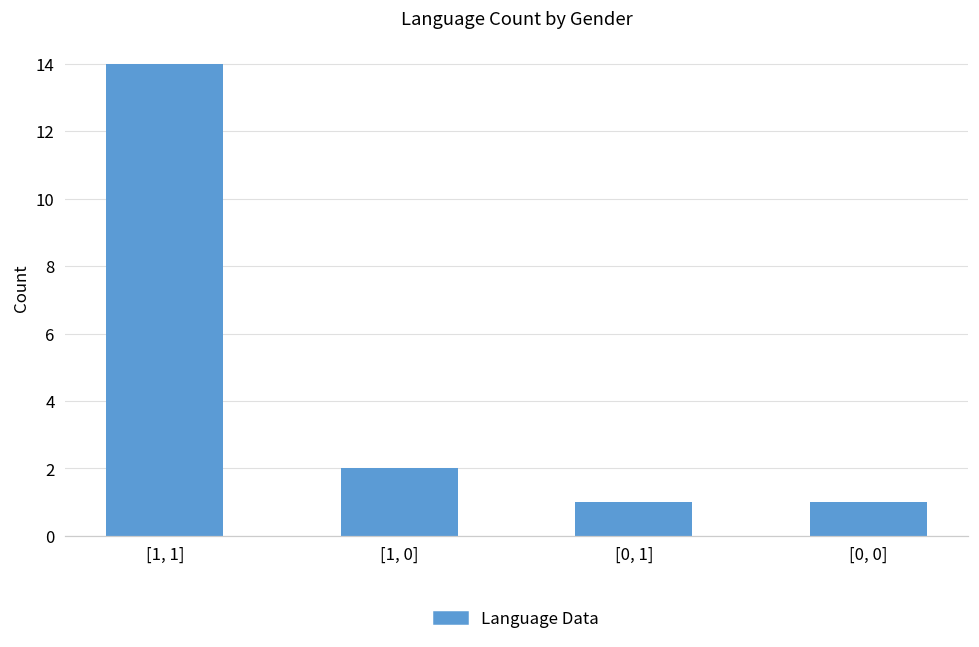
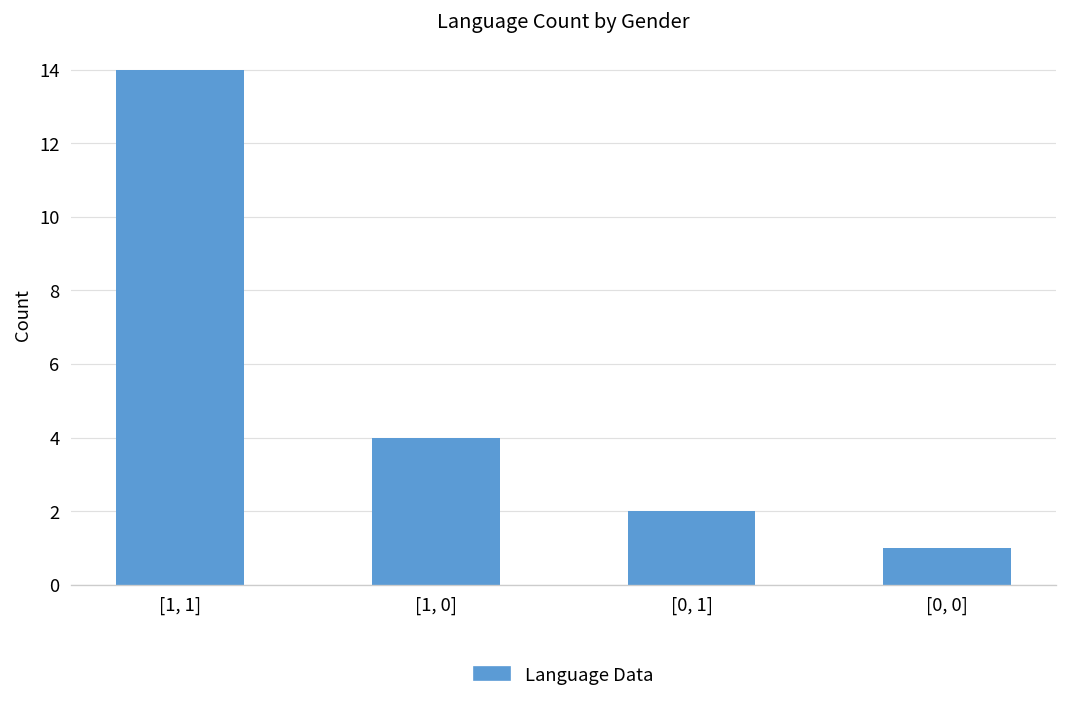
[1, 0]: 2 -> 4
[0, 1]: 1 -> 2
